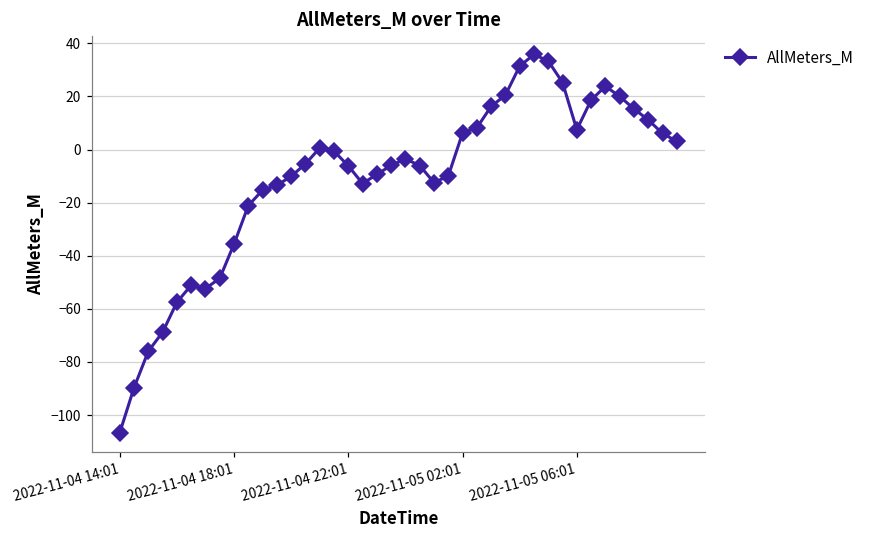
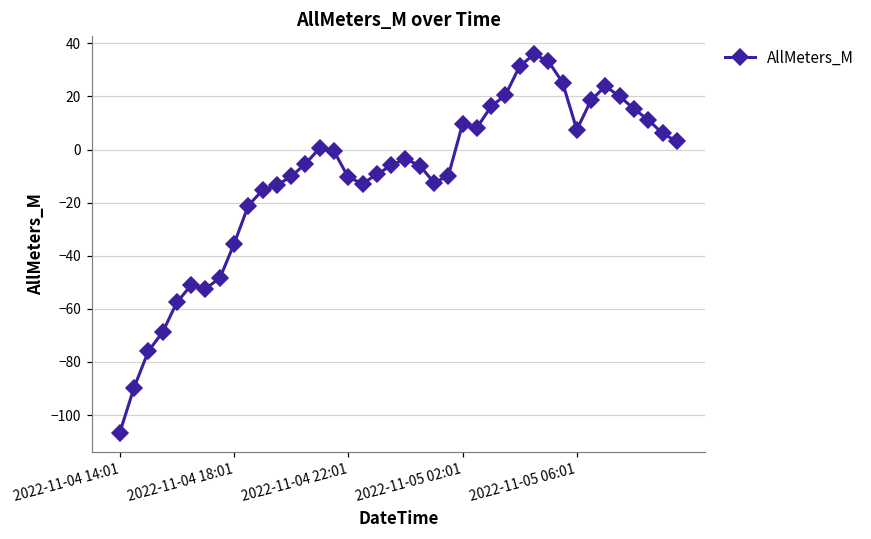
2022-11-04 22:01: -6 -> -10
2022-11-05 02:01: 6 -> 10
